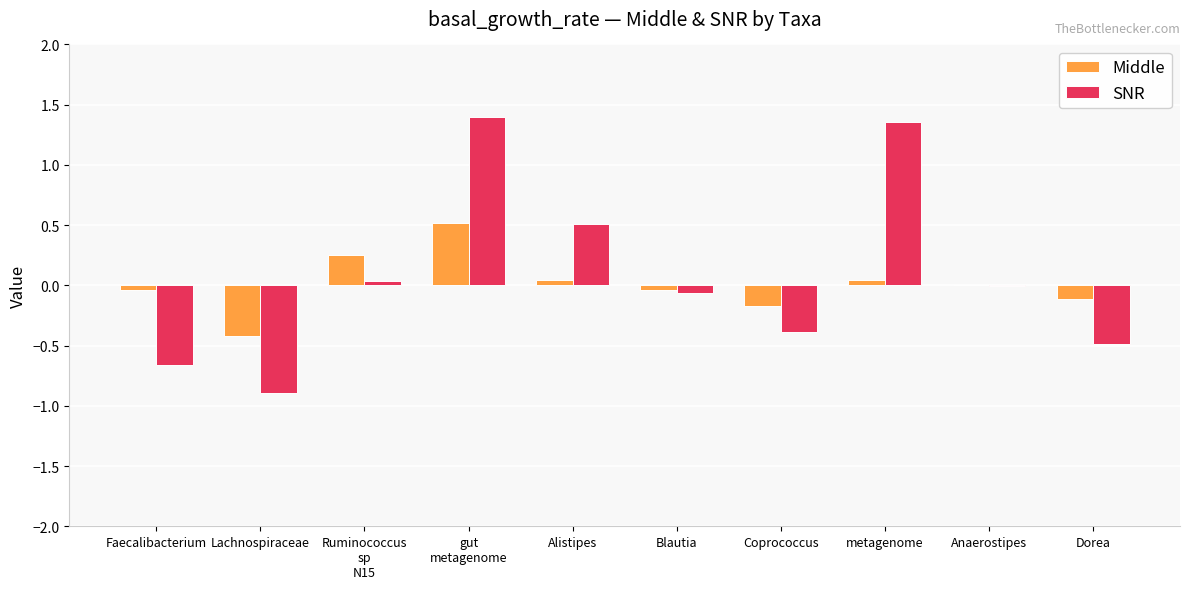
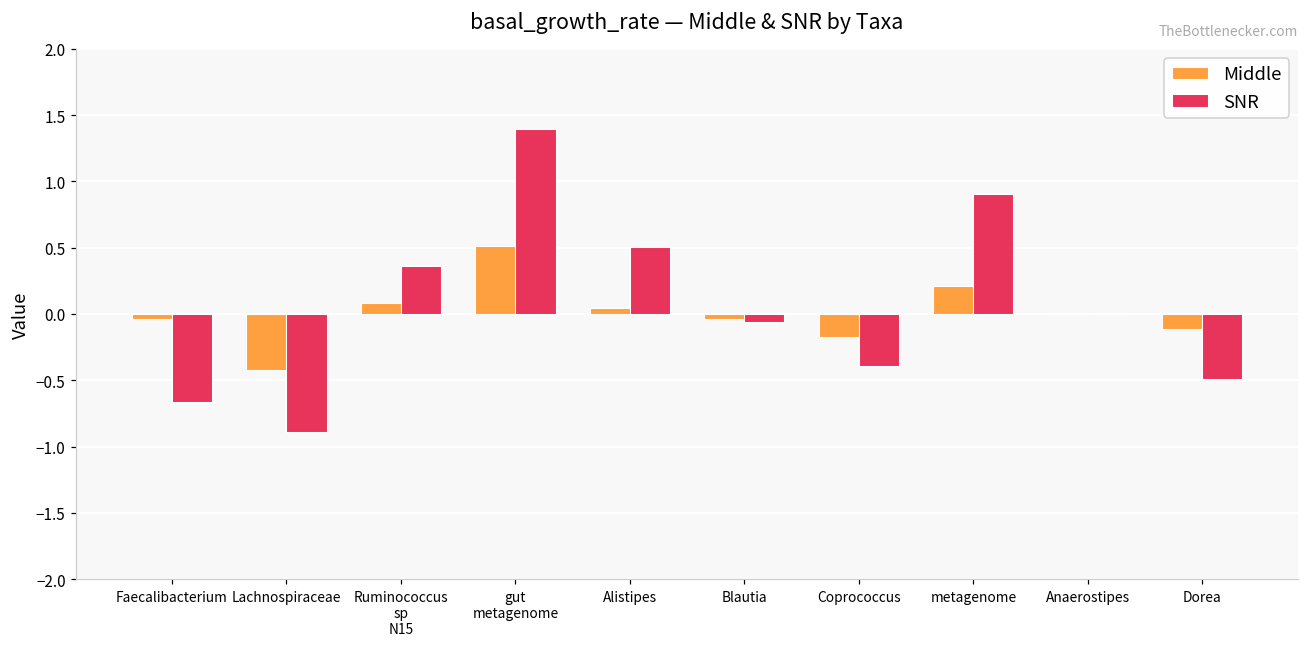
Middle, Ruminococcus sp N15: 0.25 -> 0.09
SNR, Ruminococcus sp N15: 0.03 -> 0.36
Middle, metagenome: 0.05 -> 0.22
SNR, metagenome: 1.36 -> 0.91
